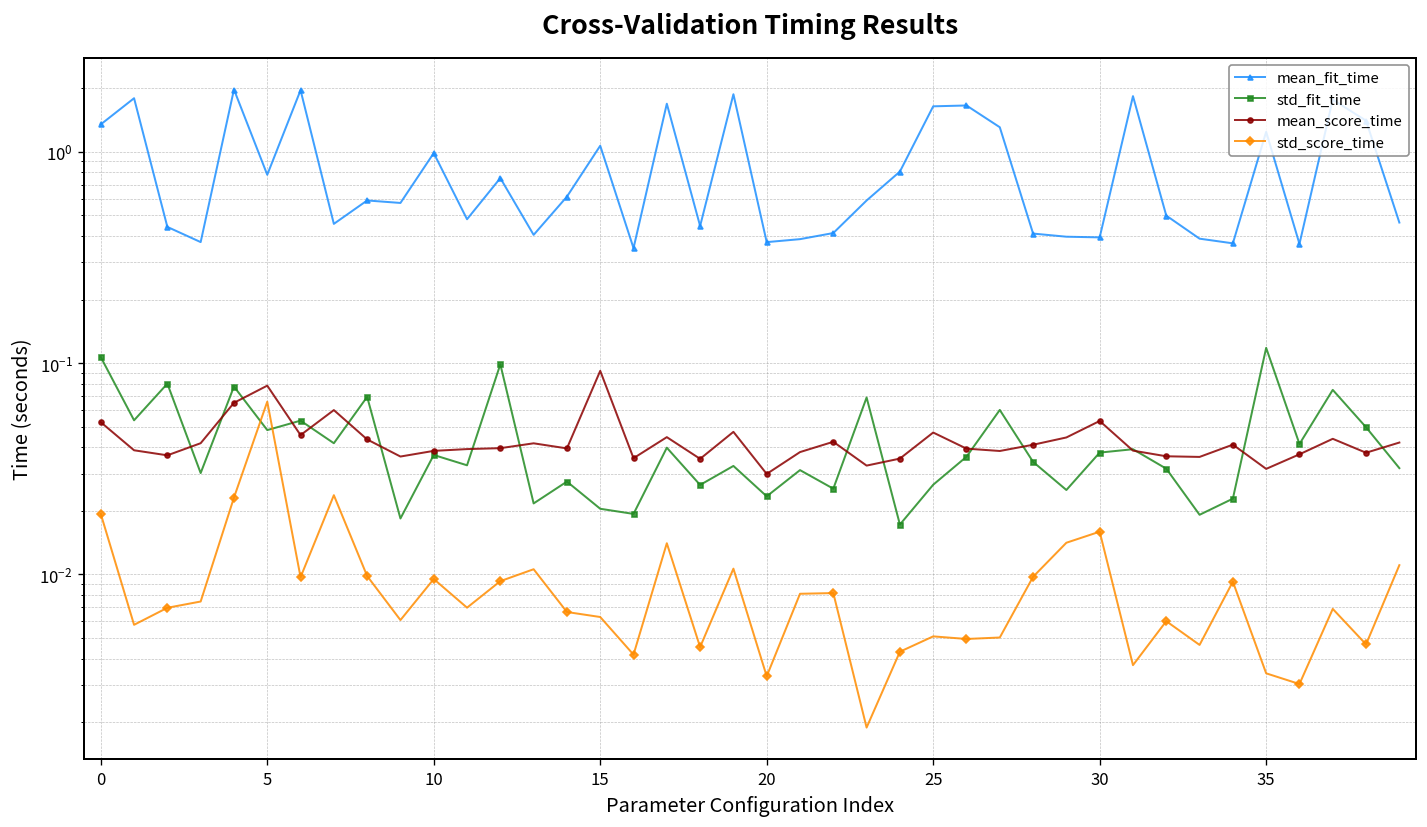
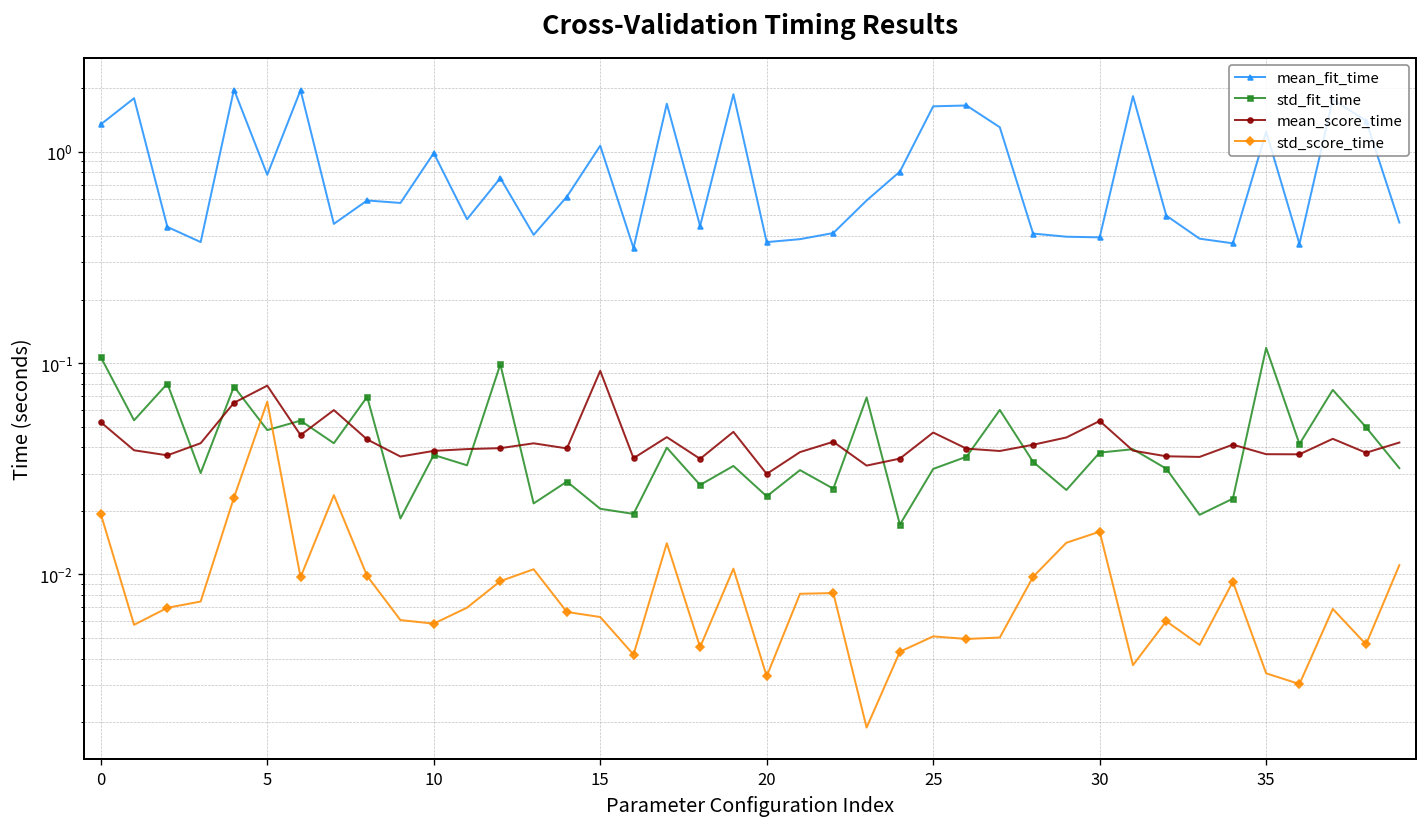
std_score_time, 10: 0.010 -> 0.0059
std_fit_time, 25: 0.027 -> 0.032
mean_score_time, 35: 0.032 -> 0.037
